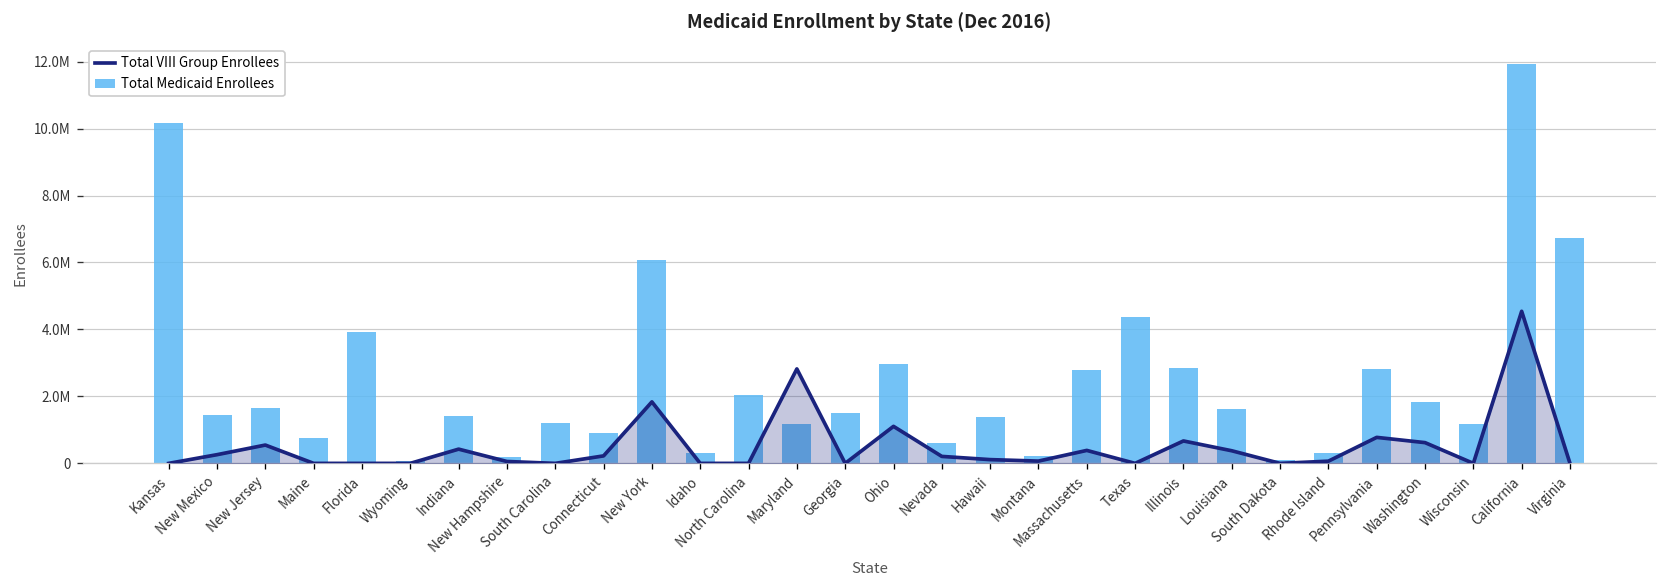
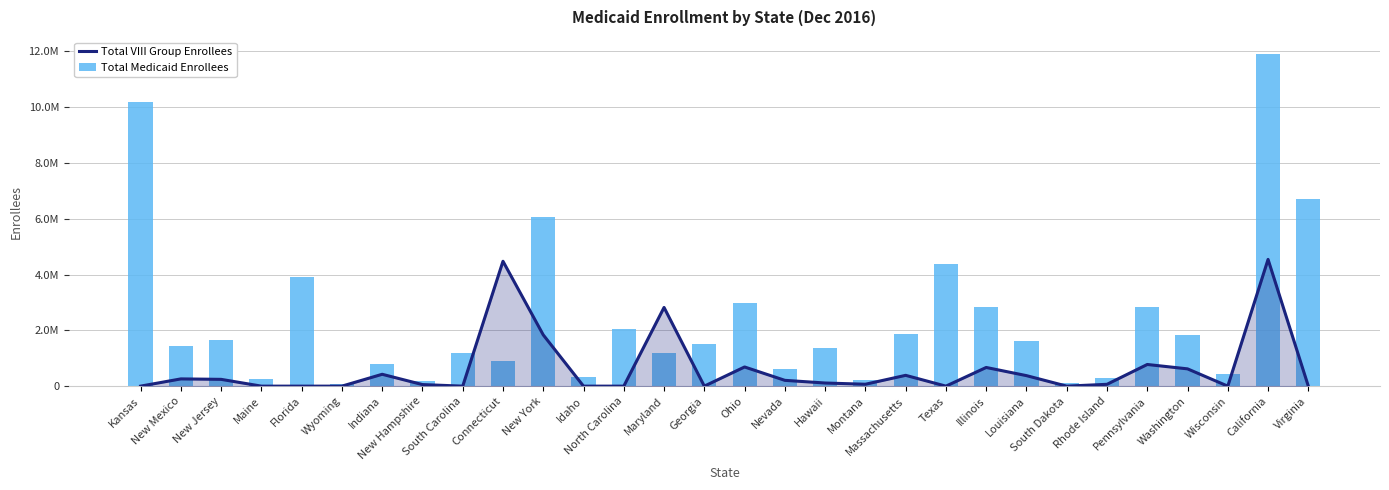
Total VIII Group Enrollees, New Jersey: 500000 -> 200000
Total Medicaid Enrollees, Maine: 700000 -> 300000
Total Medicaid Enrollees, Indiana: 1400000 -> 800000
Total VIII Group Enrollees, Connecticut: 200000 -> 4500000
Total VIII Group Enrollees, Ohio: 1100000 -> 700000
Total Medicaid Enrollees, Massachusetts: 2800000 -> 1900000
Total Medicaid Enrollees, Wisconsin: 1200000 -> 400000
